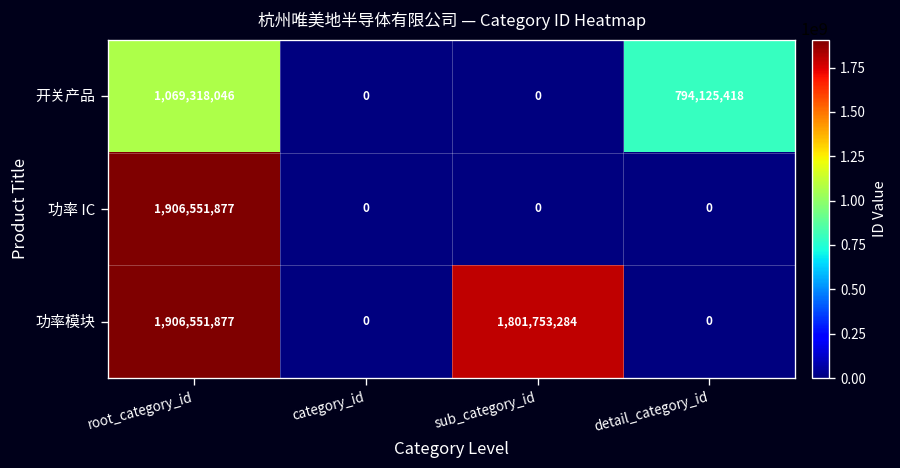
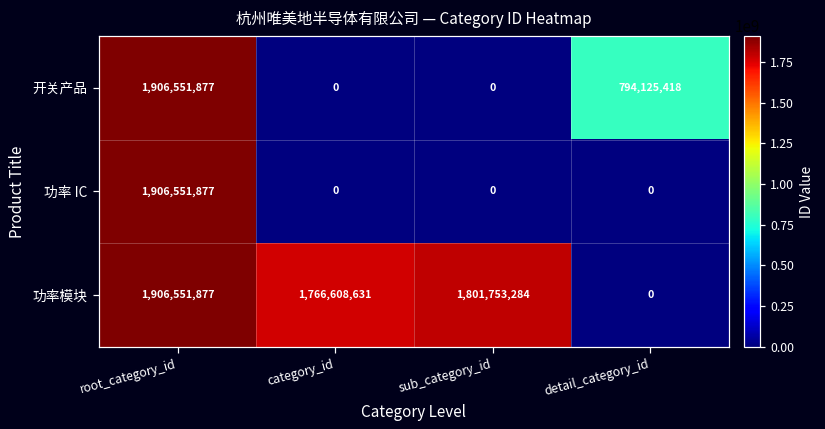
开关产品, root_category_id: 1,069,318,046 -> 1,906,551,877
功率模块, category_id: 0 -> 1,766,608,631
